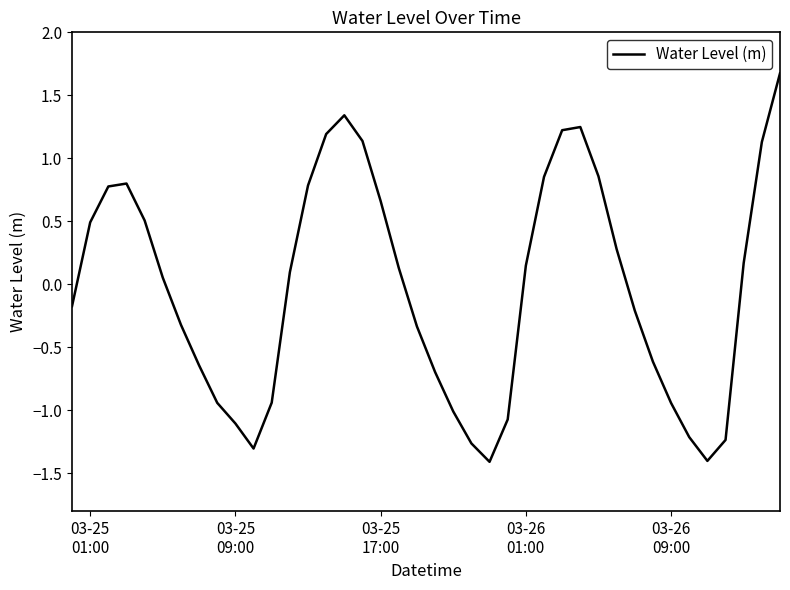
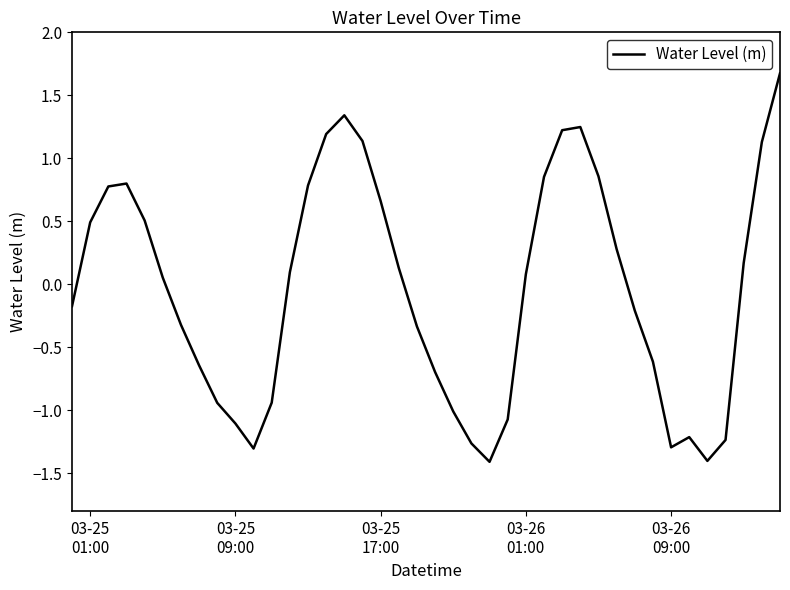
03-26 01:00: 0.15 -> 0.08
03-26 09:00: -0.94 -> -1.29
